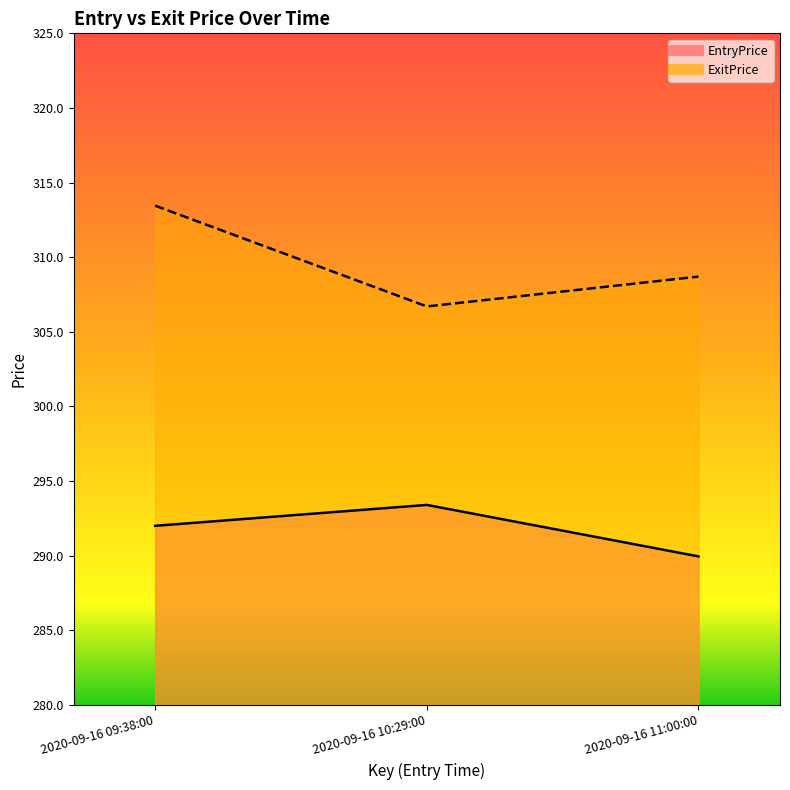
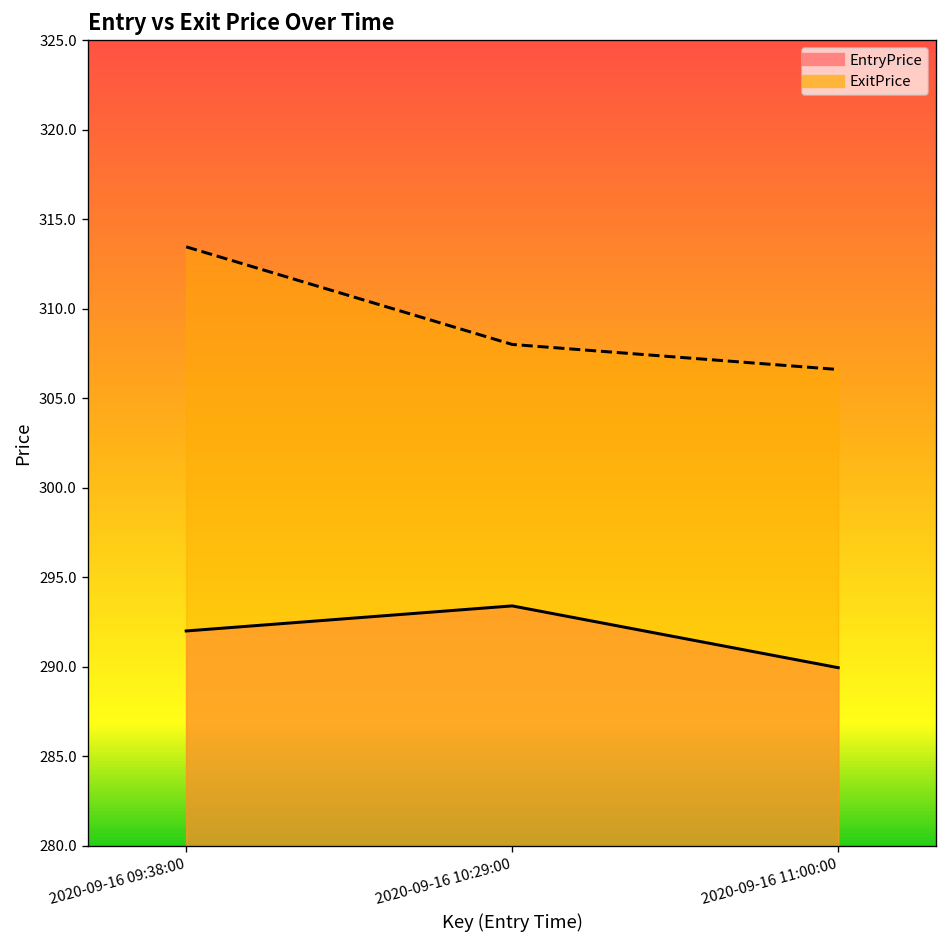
ExitPrice, 2020-09-16 10:29:00: 306.7 -> 308.0
ExitPrice, 2020-09-16 11:00:00: 308.7 -> 306.6
